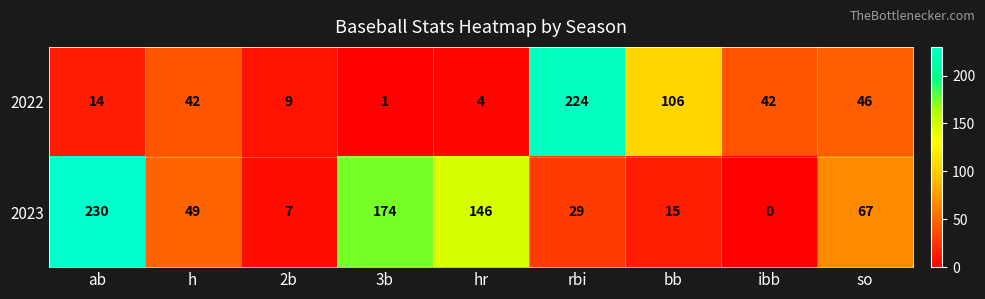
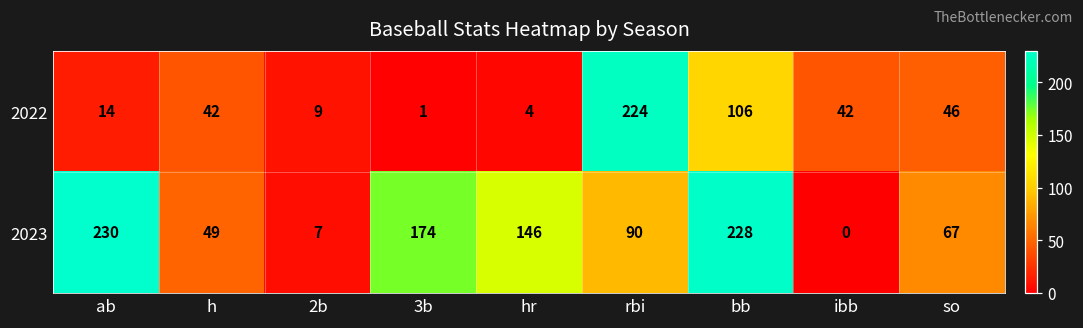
2023, rbi: 29 -> 90
2023, bb: 15 -> 228
